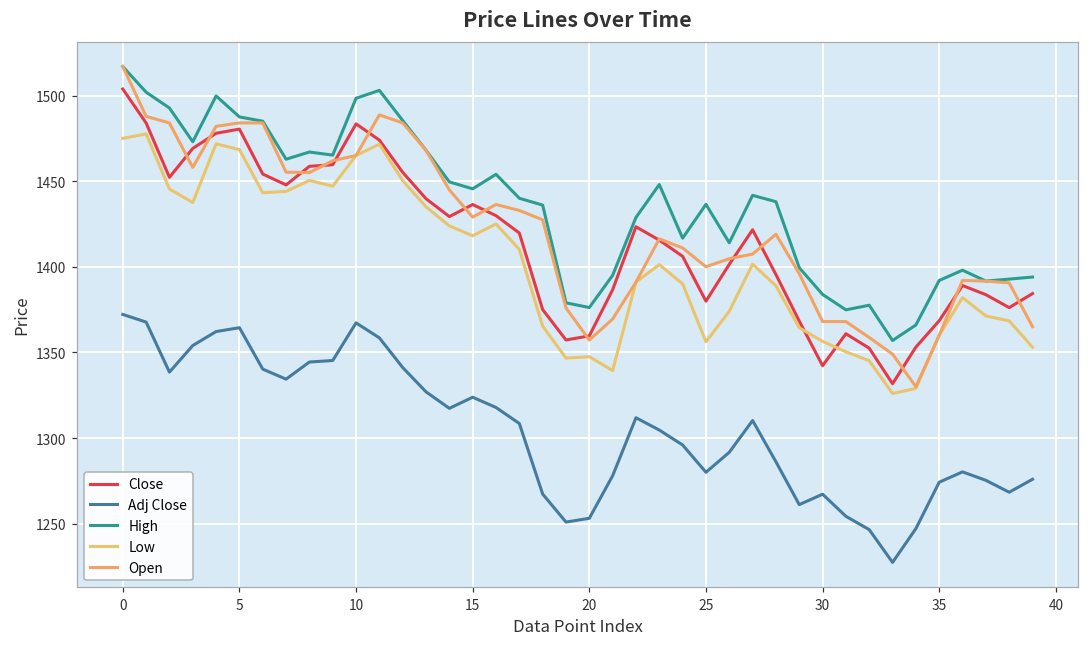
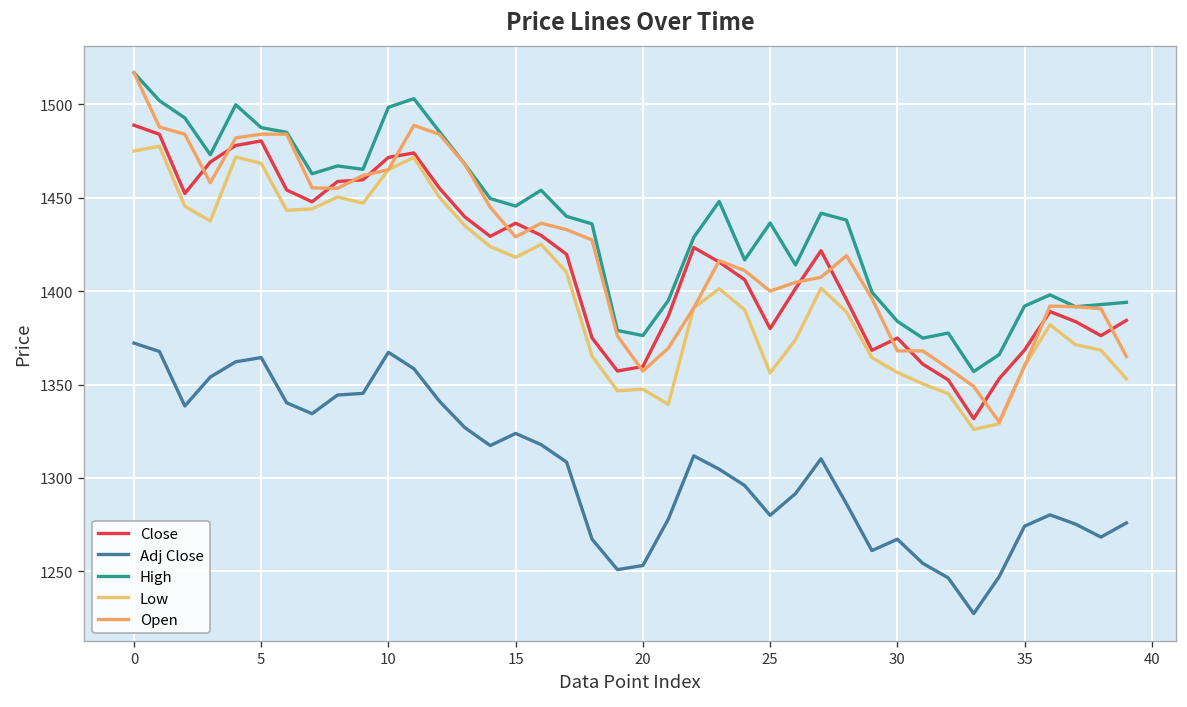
Close, 0: 1504 -> 1489
Close, 10: 1483 -> 1472
Close, 30: 1342 -> 1375
